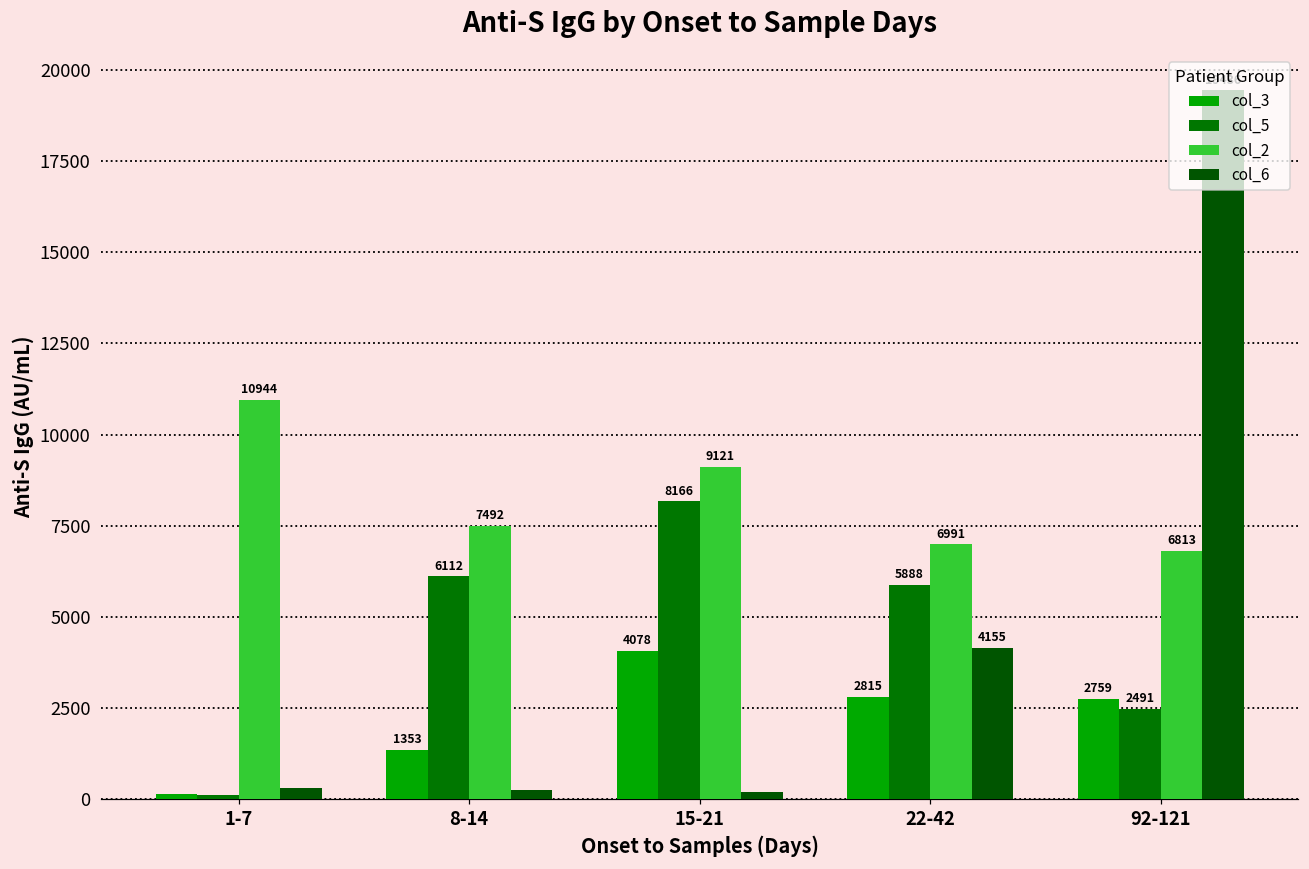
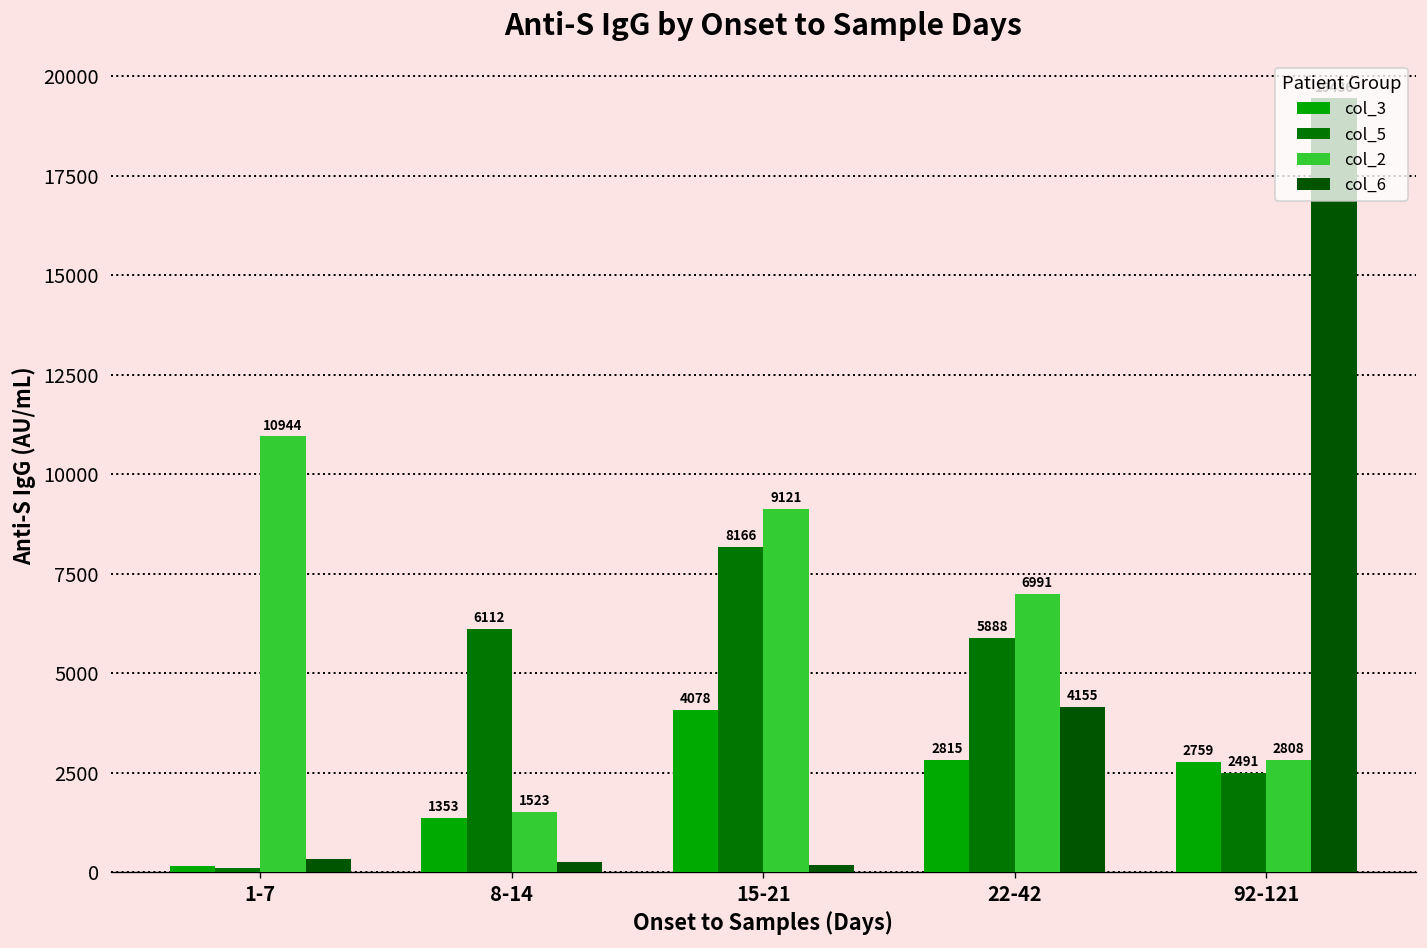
col_2, 8-14: 7492 -> 1523
col_2, 92-121: 6813 -> 2808
